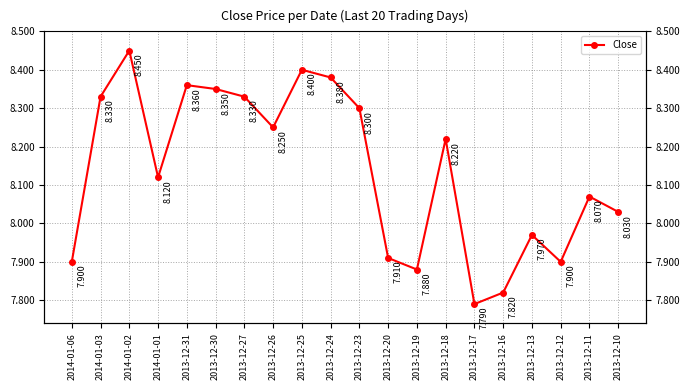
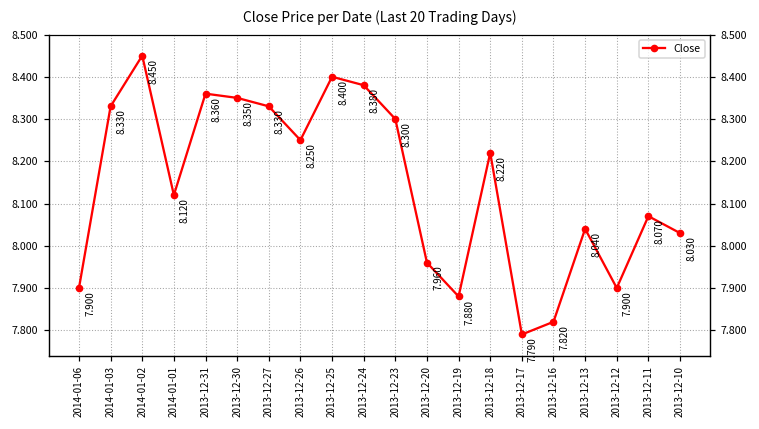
2013-12-20: 7.910 -> 7.960
2013-12-13: 7.970 -> 8.040
